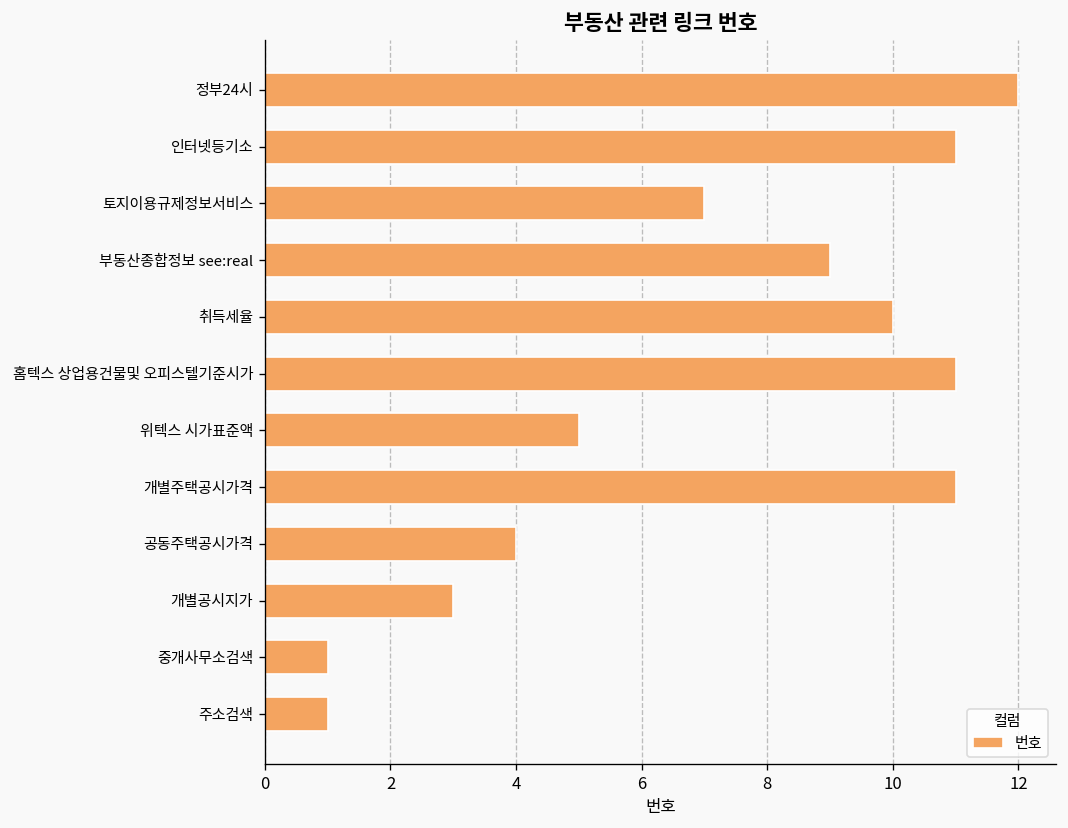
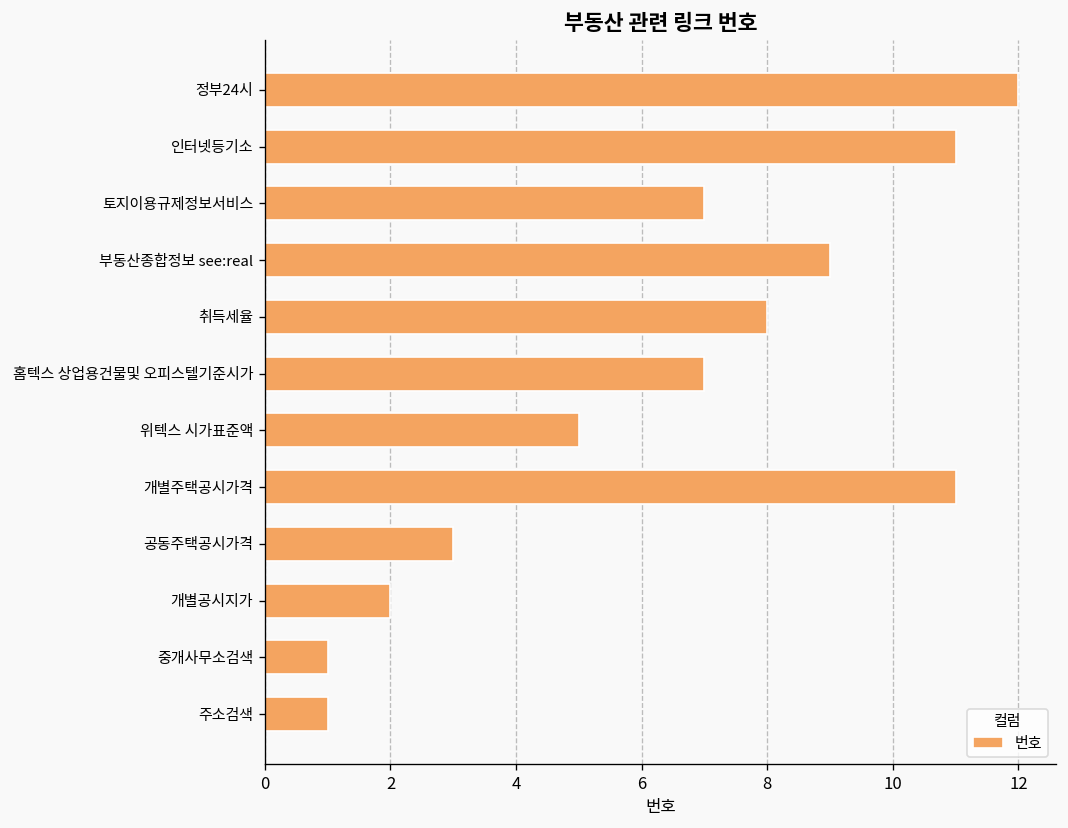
취득세율: 10 -> 8
홈텍스 상업용건물및 오피스텔기준시가: 11 -> 7
공동주택공시가격: 4 -> 3
개별공시지가: 3 -> 2
